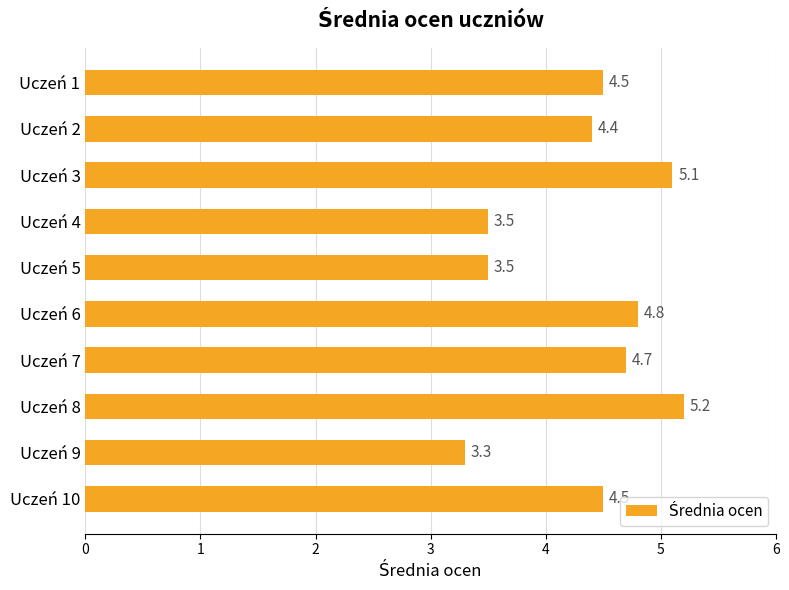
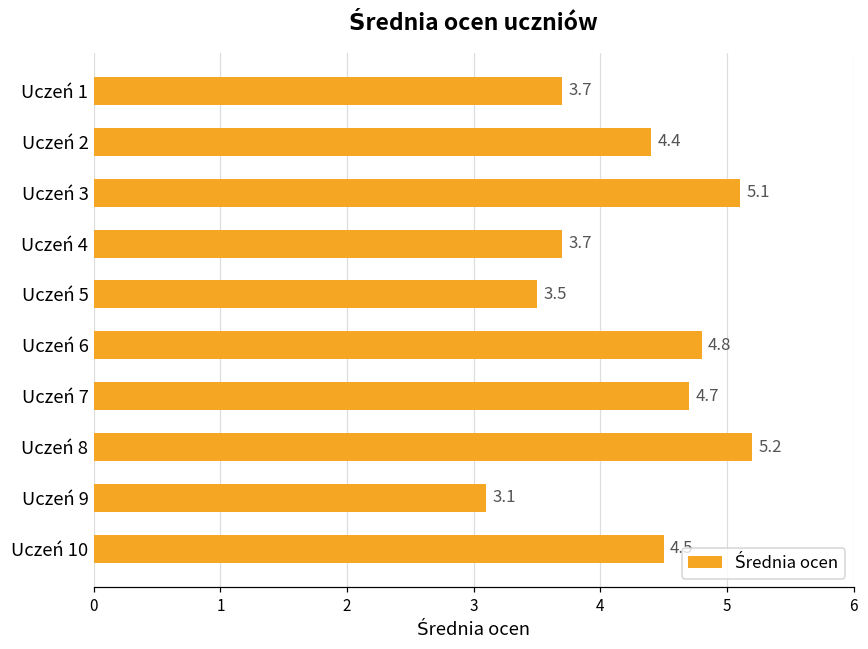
Uczeń 1: 4.5 -> 3.7
Uczeń 4: 3.5 -> 3.7
Uczeń 9: 3.3 -> 3.1
